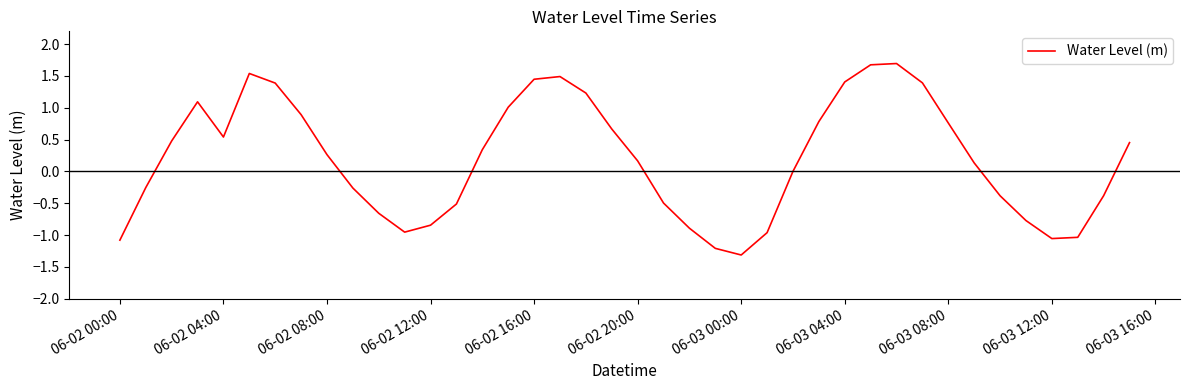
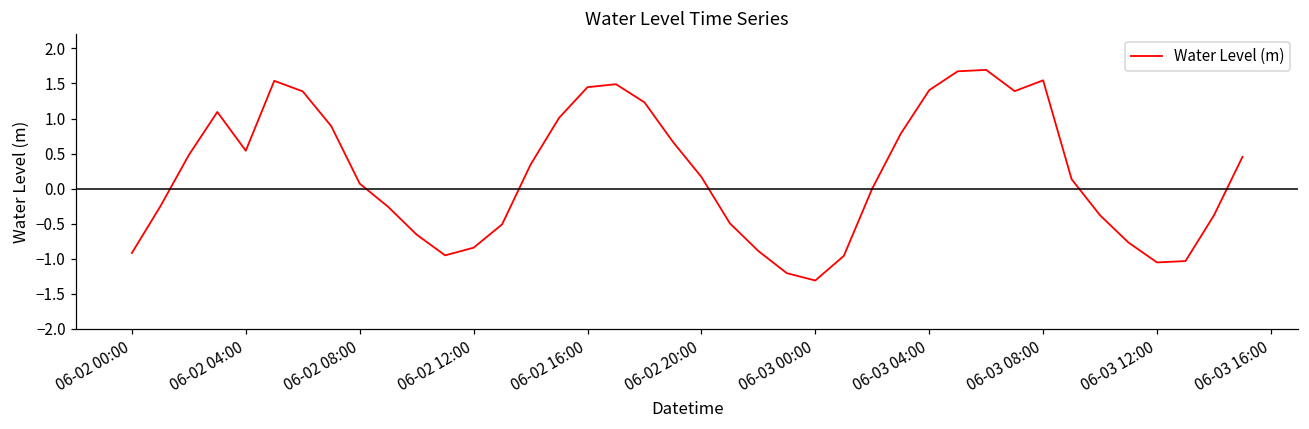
06-02 00:00: -1.1 -> -0.9
06-02 08:00: 0.3 -> 0.1
06-03 08:00: 0.8 -> 1.5
